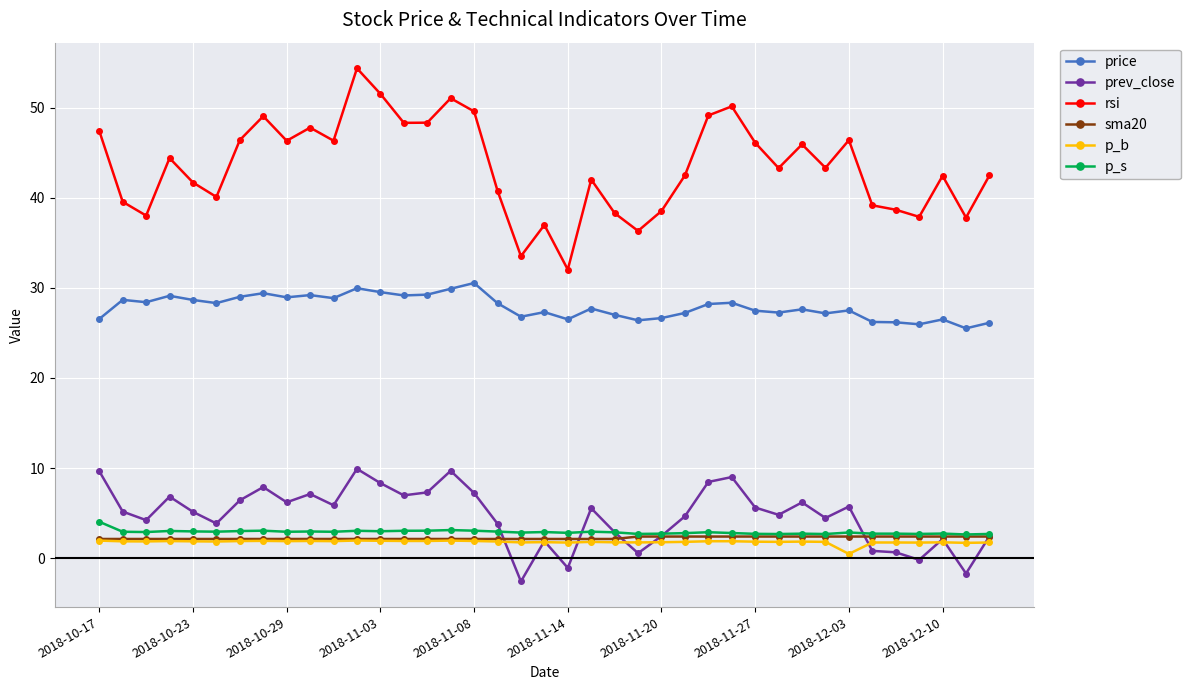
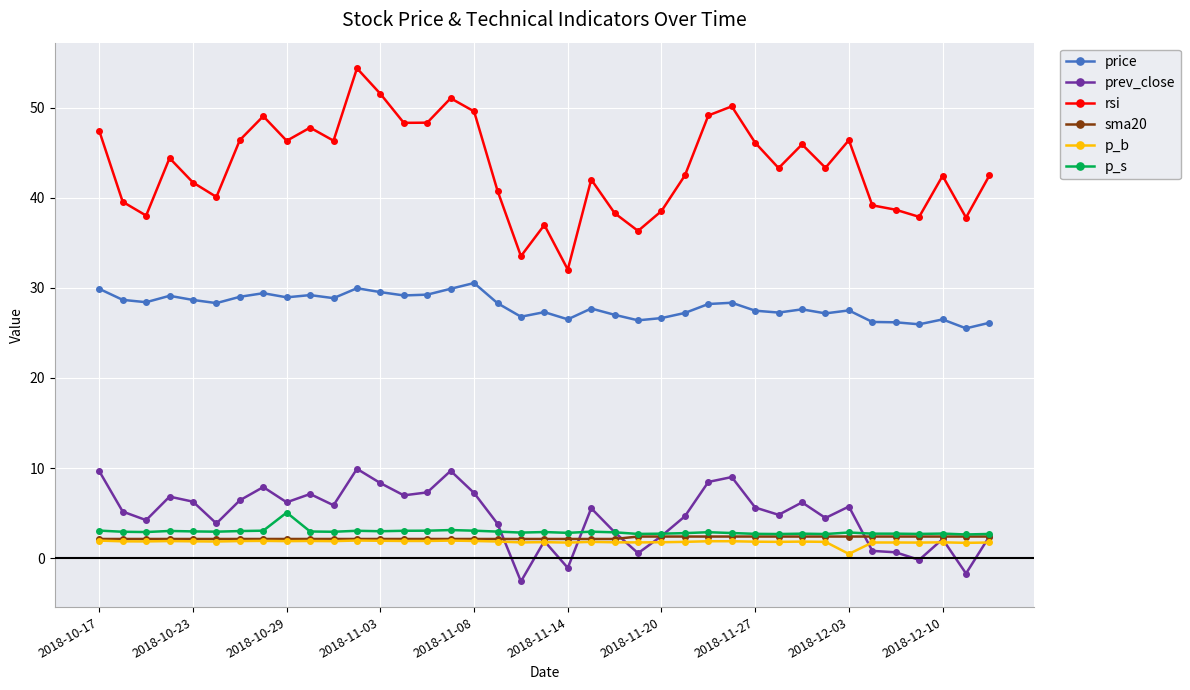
price, 2018-10-17: 27 -> 30
p_s, 2018-10-17: 4 -> 3
prev_close, 2018-10-23: 5 -> 6
p_s, 2018-10-29: 3 -> 5
